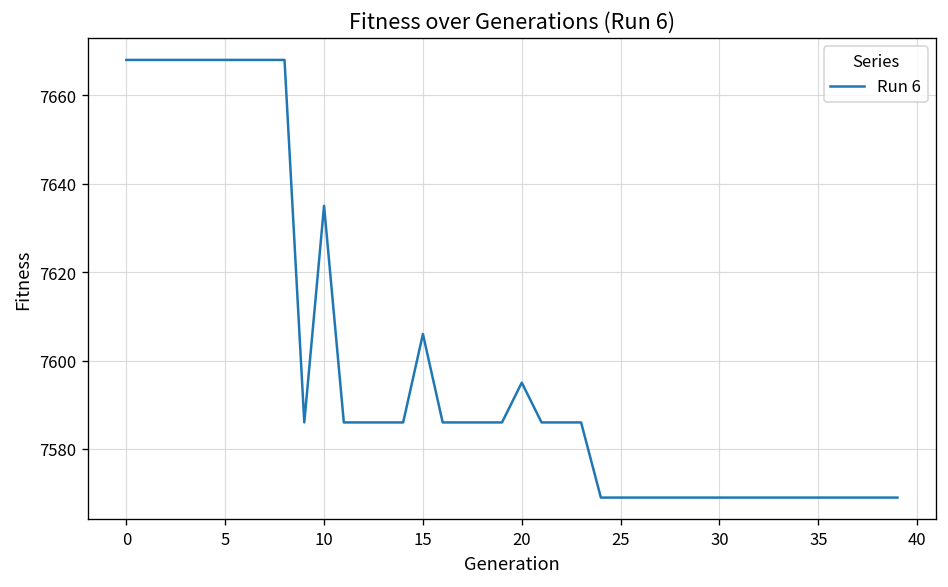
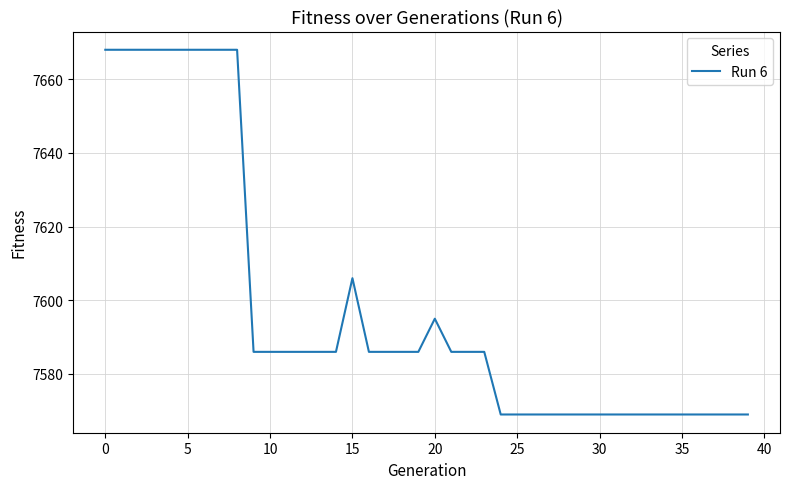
10: 7635 -> 7586
